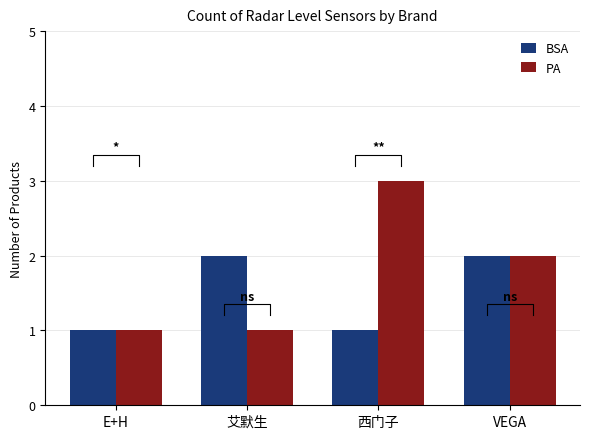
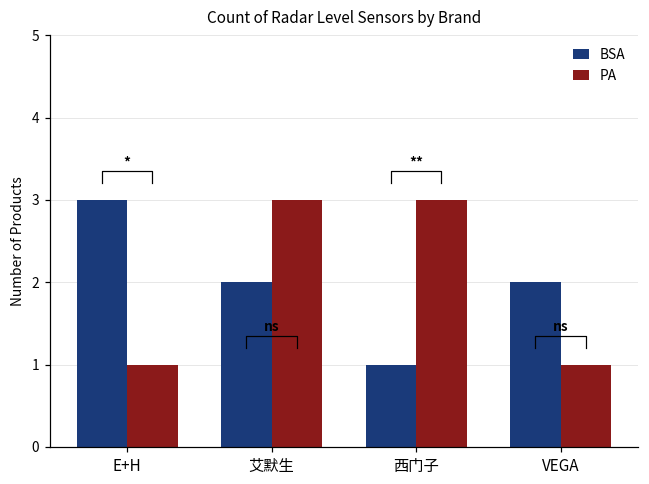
BSA, E+H: 1 -> 3
PA, 艾默生: 1 -> 3
PA, VEGA: 2 -> 1
